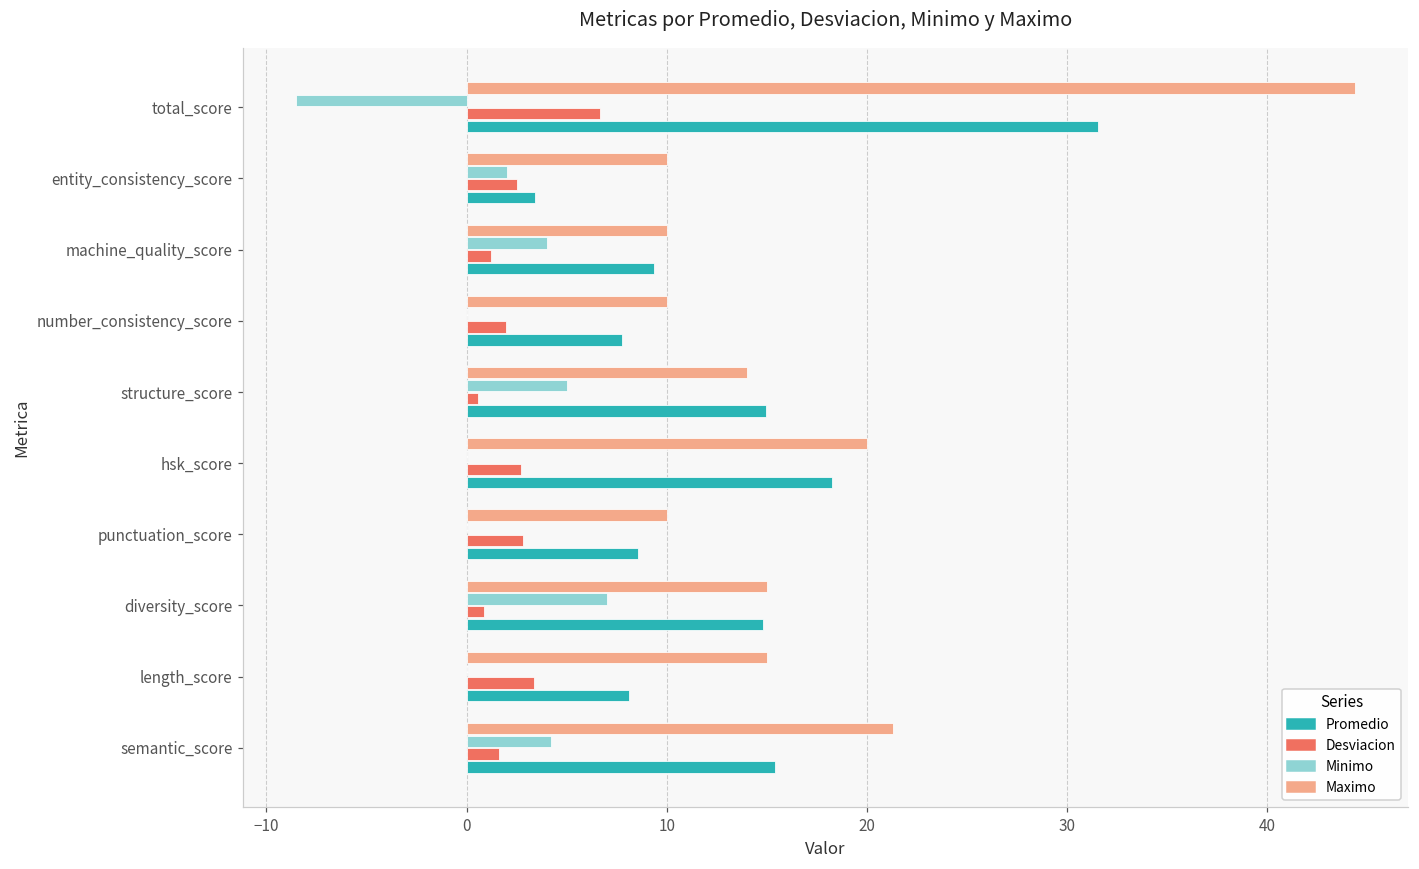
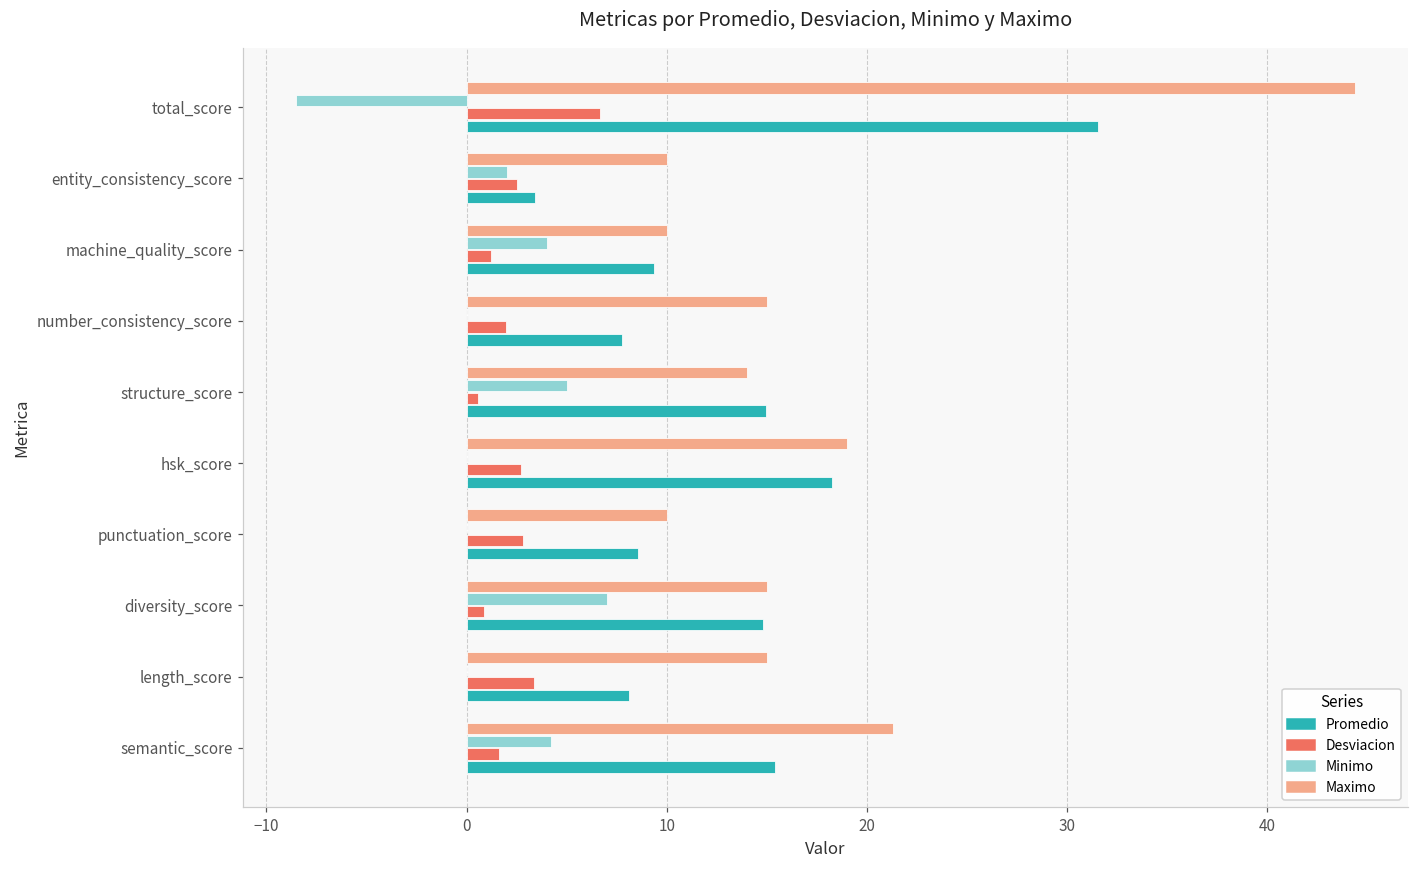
Maximo, number_consistency_score: 10 -> 15
Maximo, hsk_score: 20 -> 19
